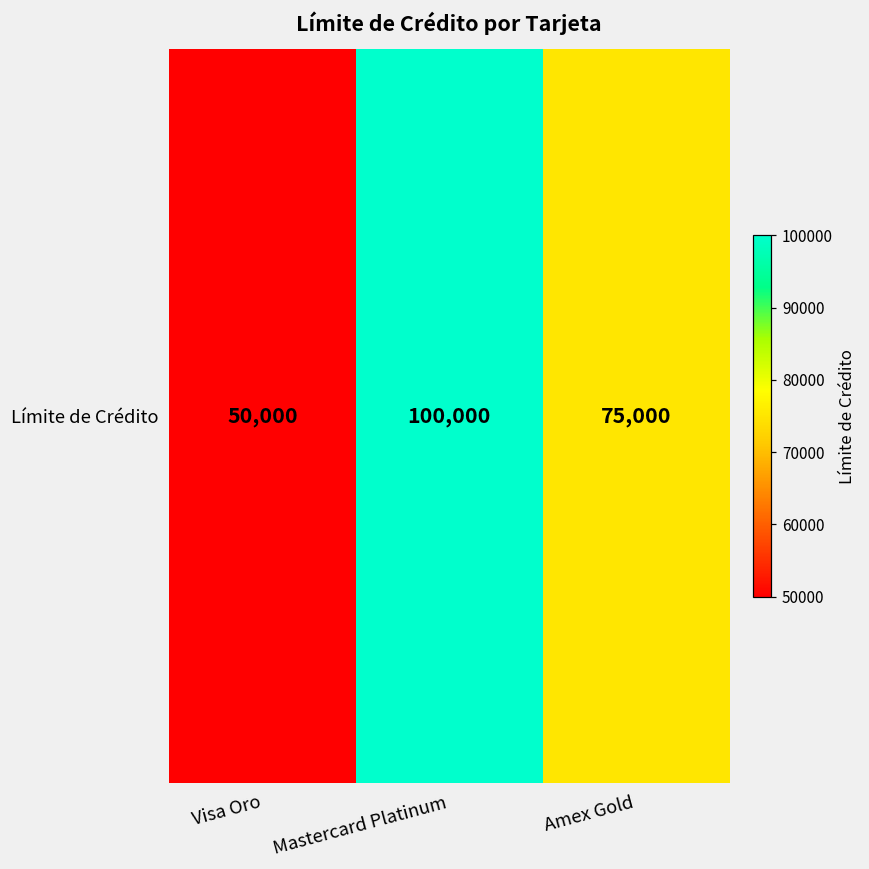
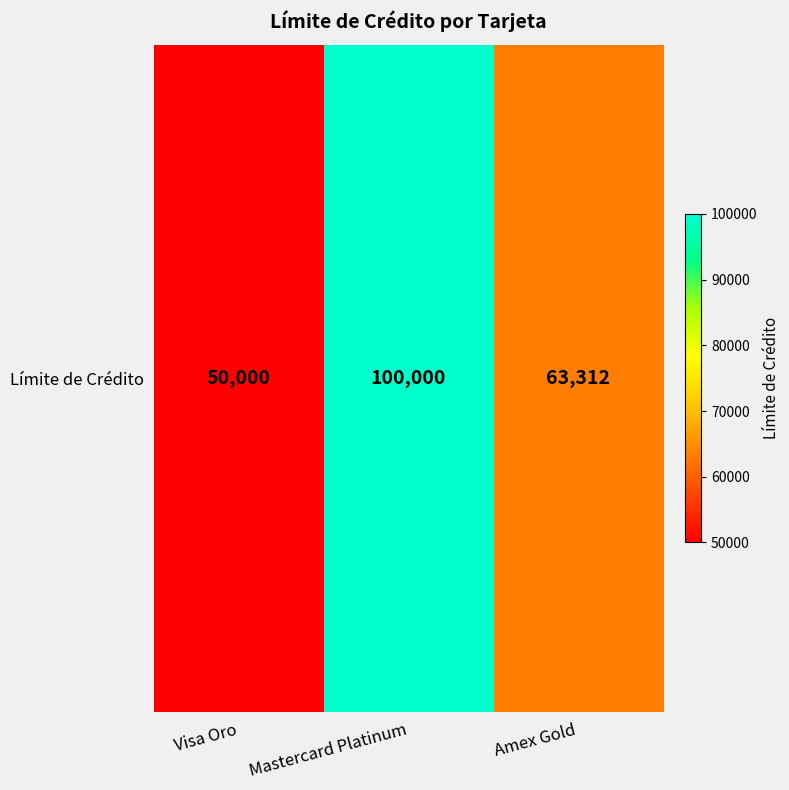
Límite de Crédito, Amex Gold: 75,000 -> 63,312
